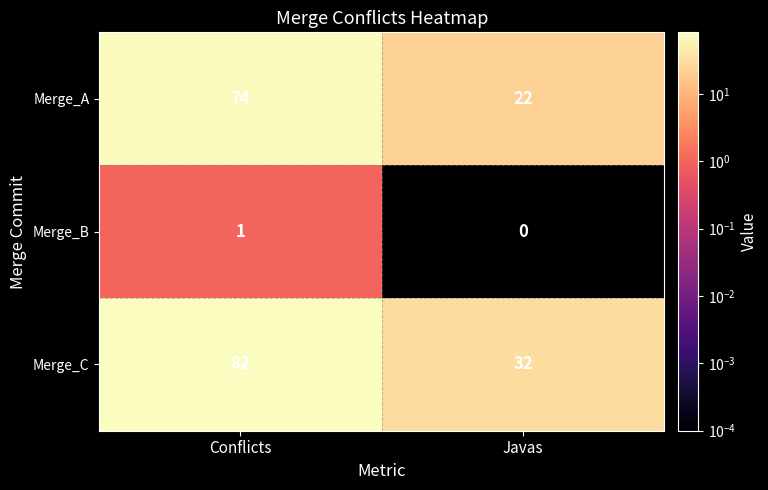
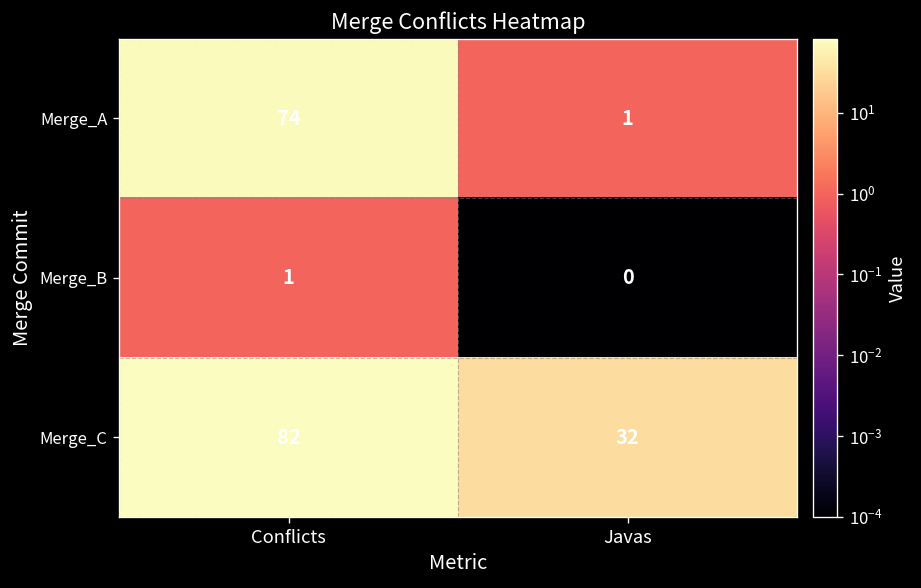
Merge_A, Javas: 22 -> 1
